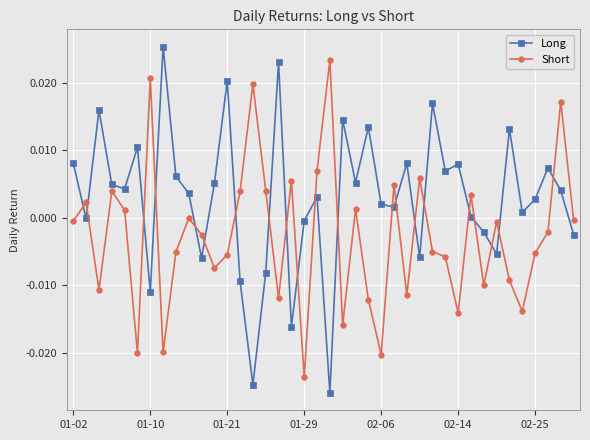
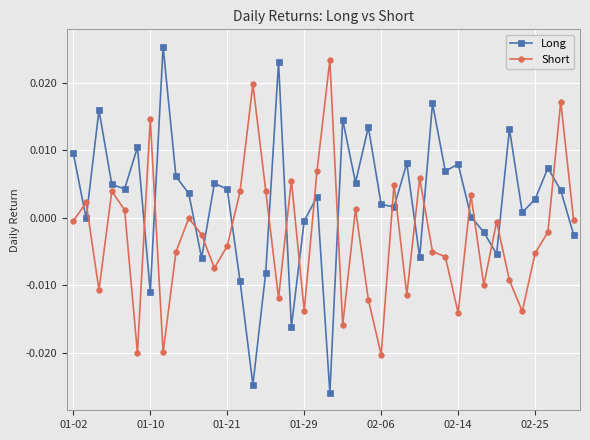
Long, 01-02: 0.008 -> 0.010
Short, 01-10: 0.021 -> 0.015
Long, 01-21: 0.020 -> 0.004
Short, 01-21: -0.005 -> -0.004
Short, 01-29: -0.024 -> -0.014
